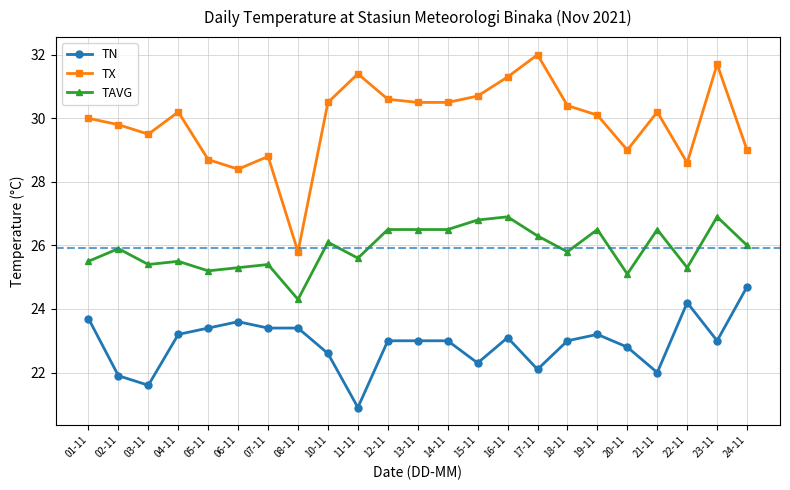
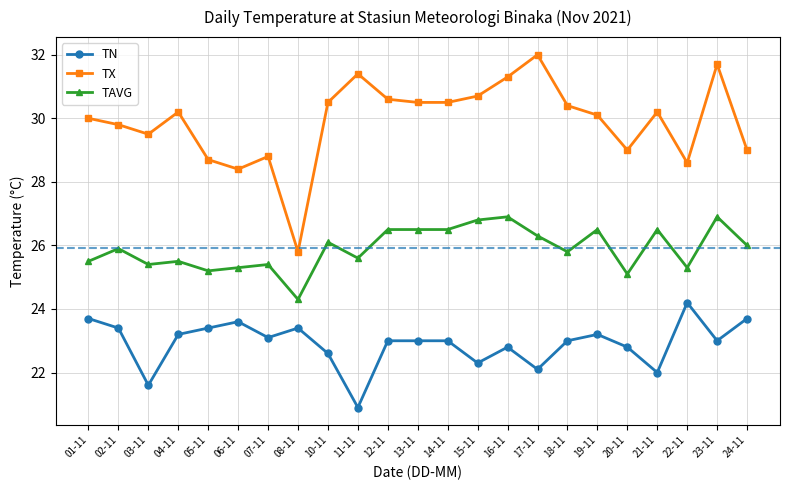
TN, 02-11: 21.9 -> 23.4
TN, 07-11: 23.4 -> 23.1
TN, 16-11: 23.1 -> 22.8
TN, 24-11: 24.7 -> 23.7
